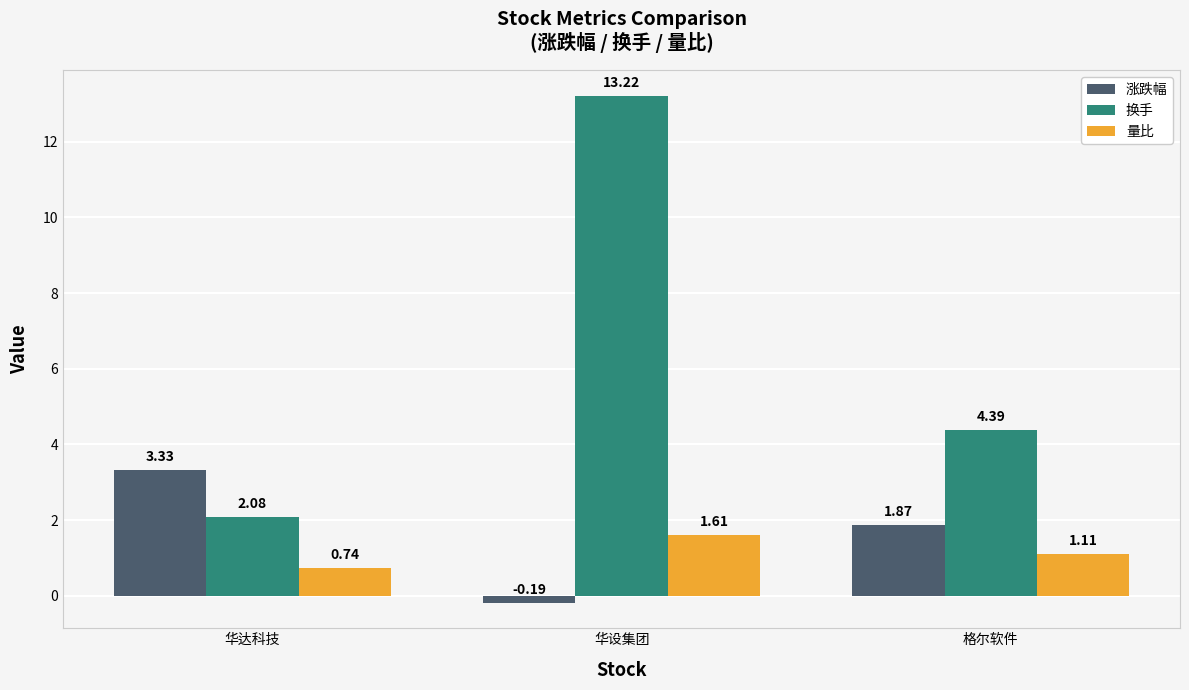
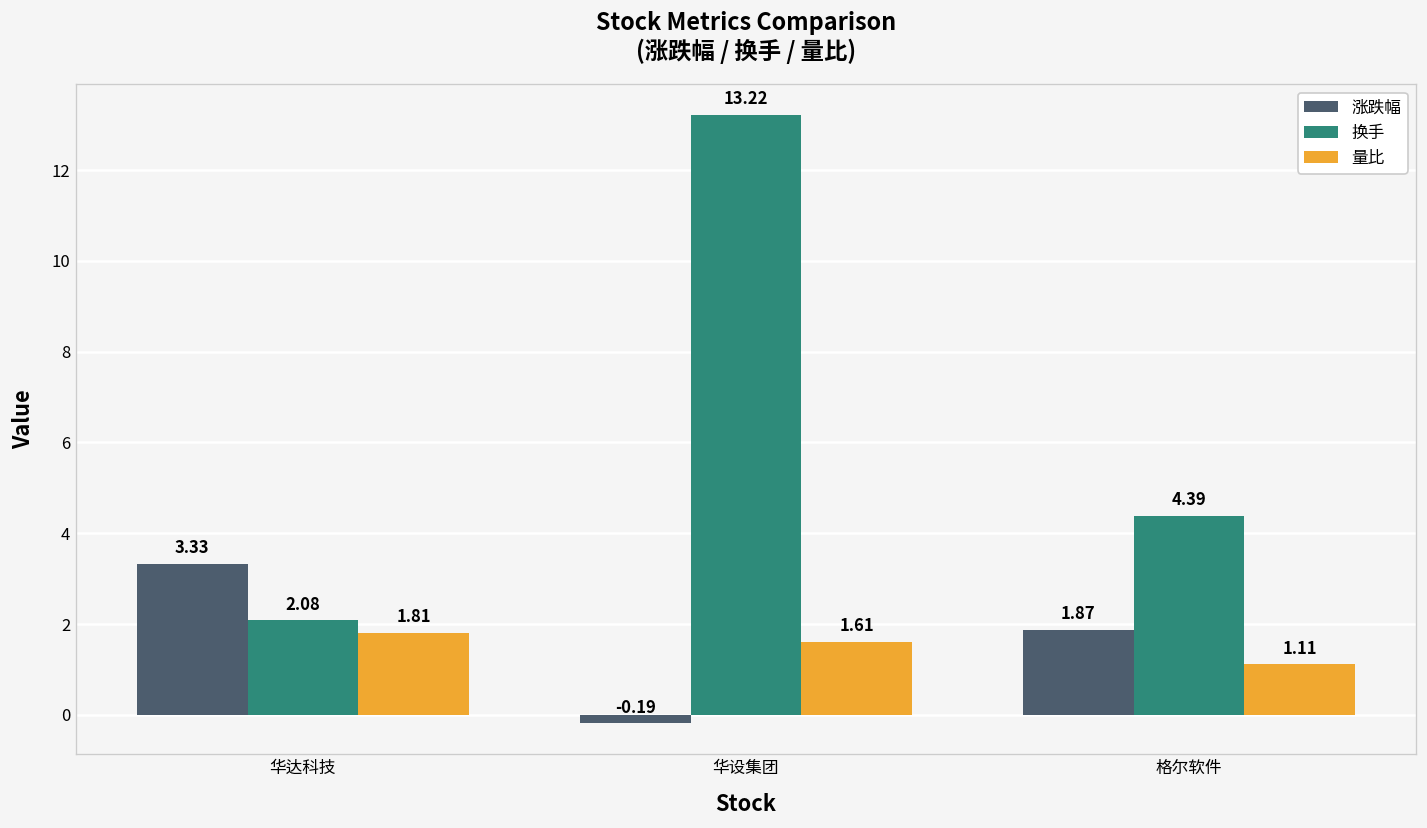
量比, 华达科技: 0.74 -> 1.81
